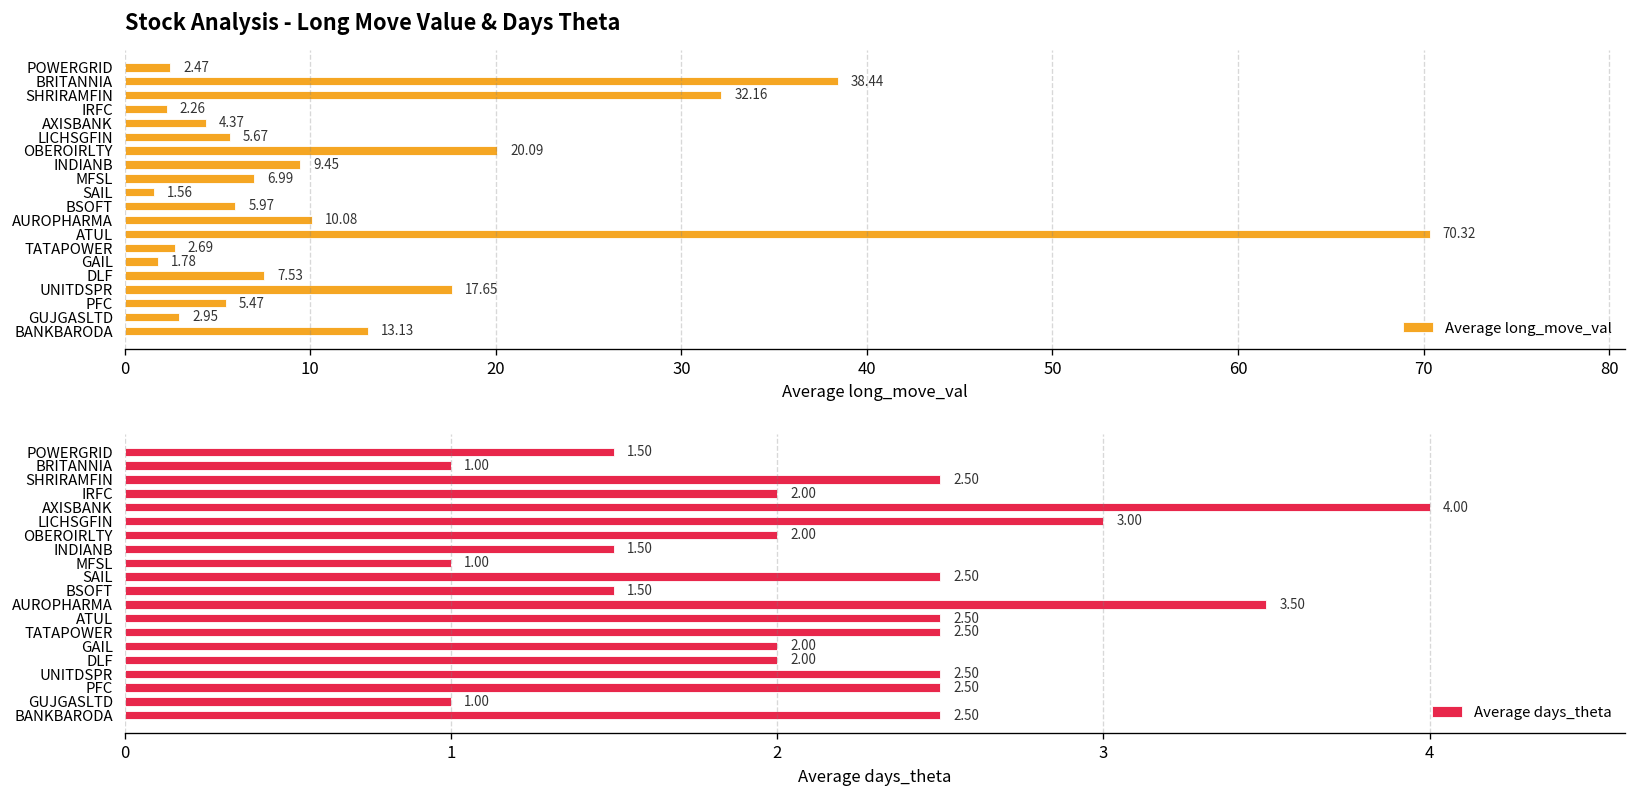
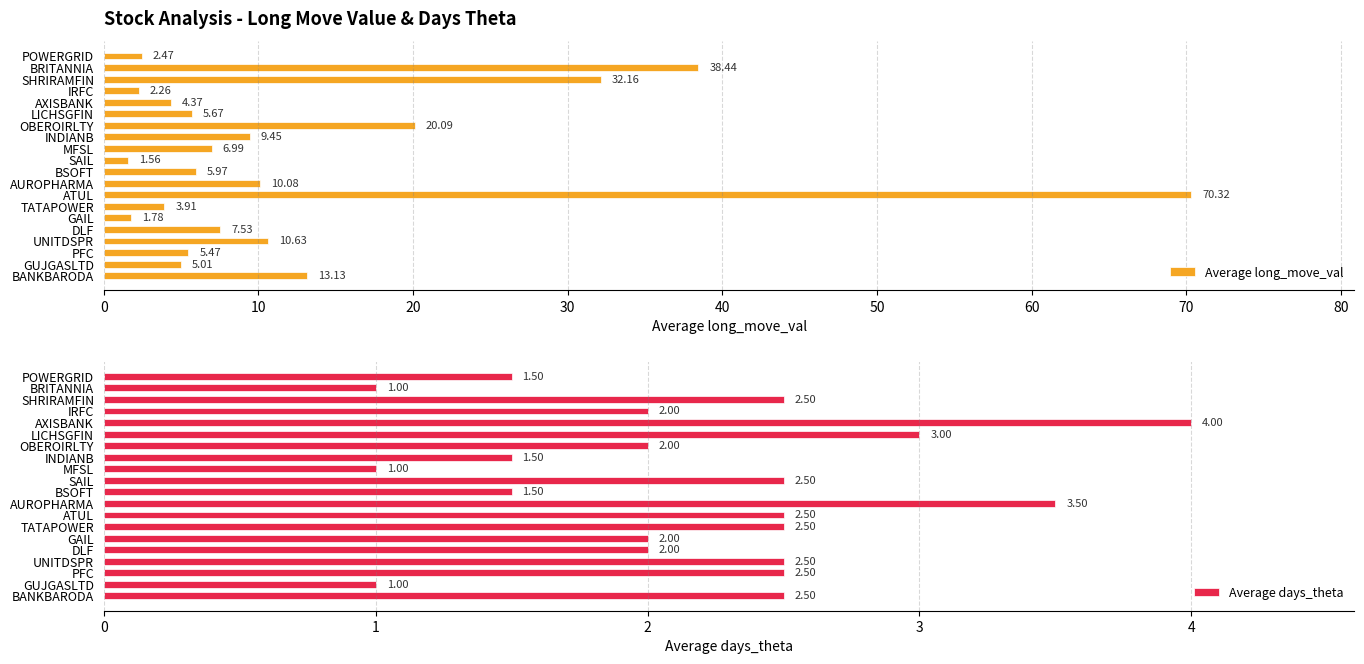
Stock Analysis - Long Move Value & Days Theta, TATAPOWER: 2.69 -> 3.91
Stock Analysis - Long Move Value & Days Theta, UNITDSPR: 17.65 -> 10.63
Stock Analysis - Long Move Value & Days Theta, GUJGASLTD: 2.95 -> 5.01
